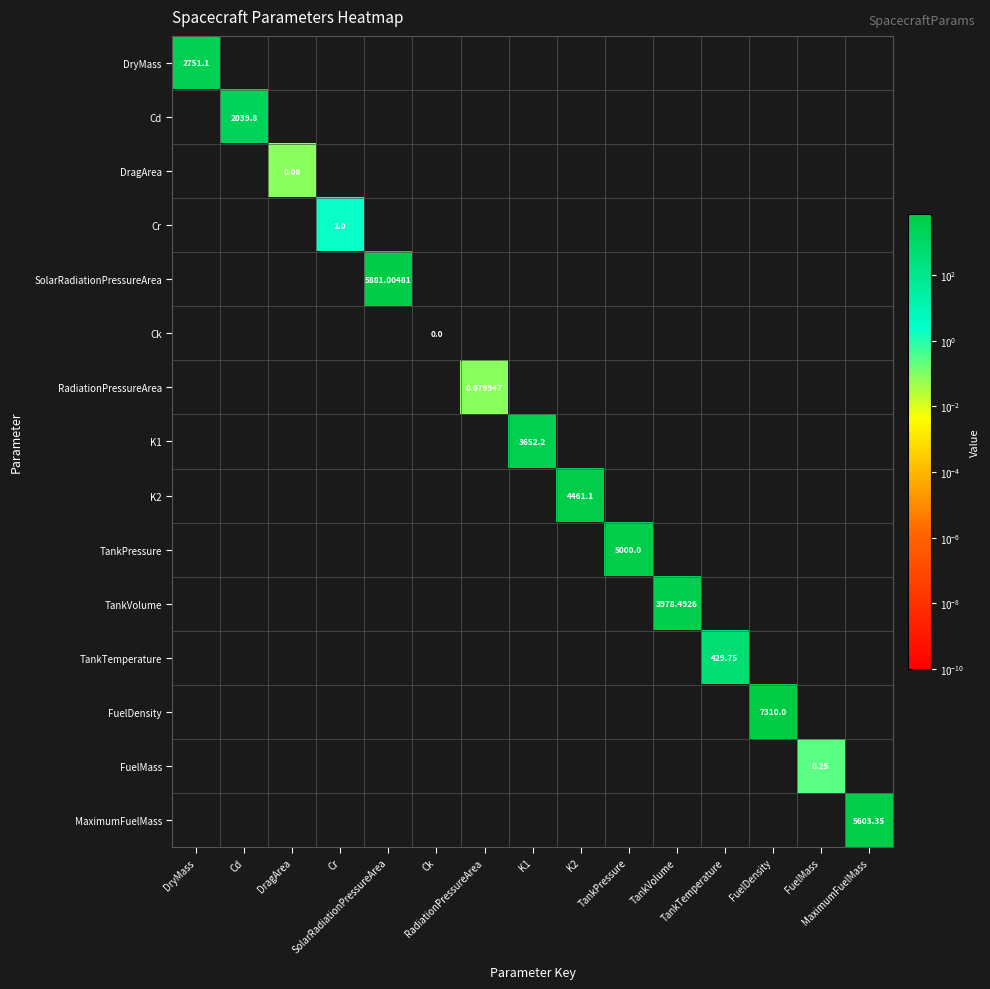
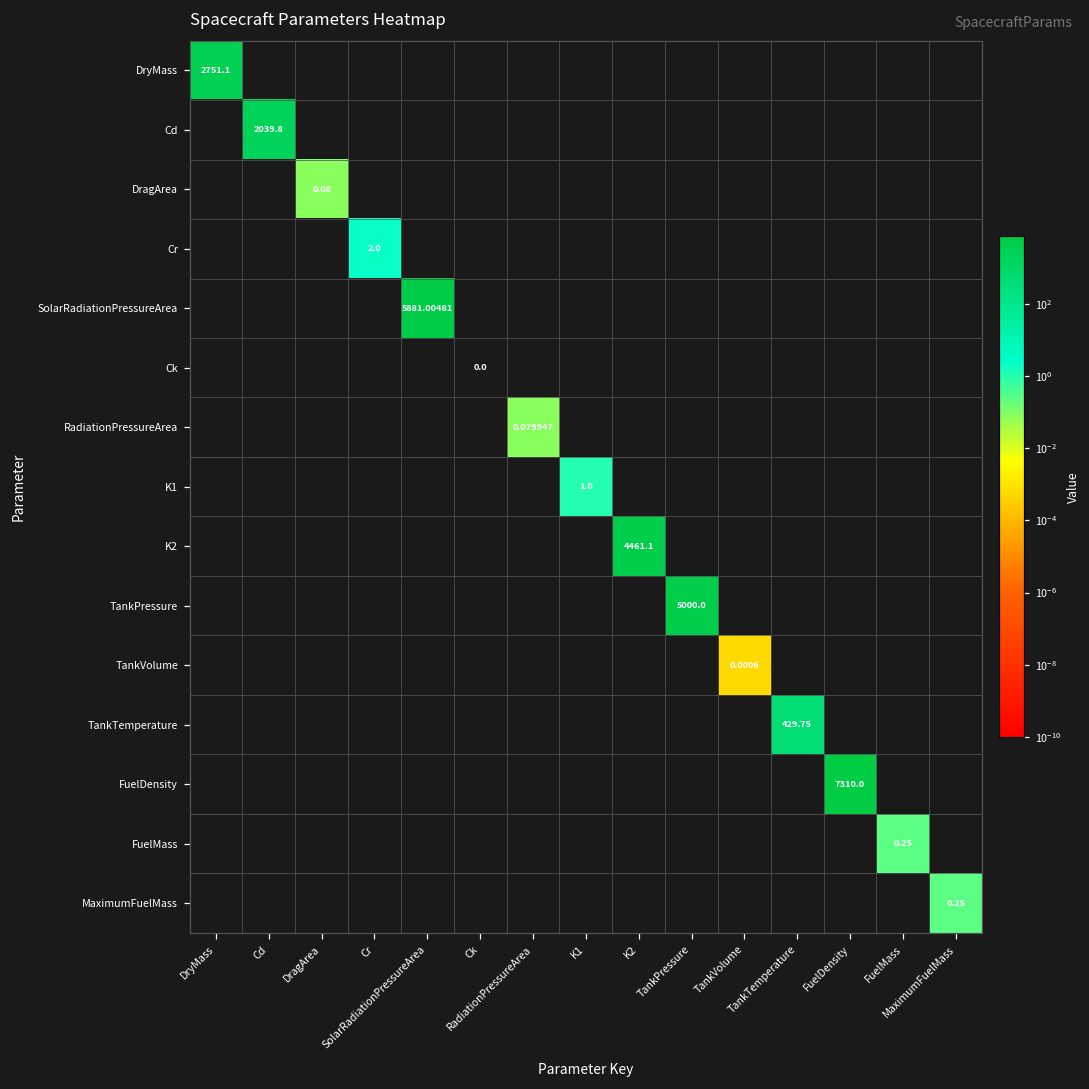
K1, K1: 3652.2 -> 1.0
TankVolume, TankVolume: 3978.4926 -> 0.0006
MaximumFuelMass, MaximumFuelMass: 5603.35 -> 0.25
